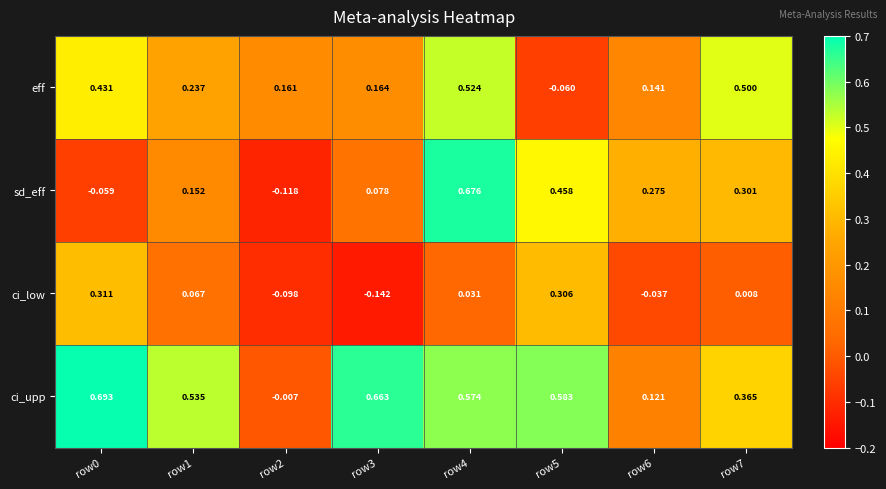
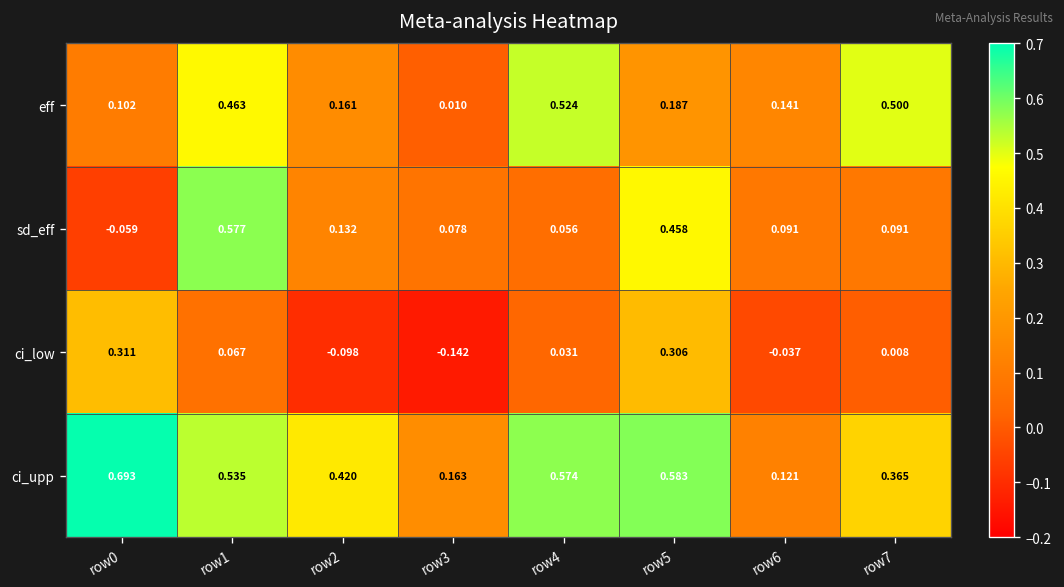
eff, row0: 0.431 -> 0.102
eff, row1: 0.237 -> 0.463
eff, row3: 0.164 -> 0.010
eff, row5: -0.060 -> 0.187
sd_eff, row1: 0.152 -> 0.577
sd_eff, row2: -0.118 -> 0.132
sd_eff, row4: 0.676 -> 0.056
sd_eff, row6: 0.275 -> 0.091
sd_eff, row7: 0.301 -> 0.091
ci_upp, row2: -0.007 -> 0.420
ci_upp, row3: 0.663 -> 0.163
